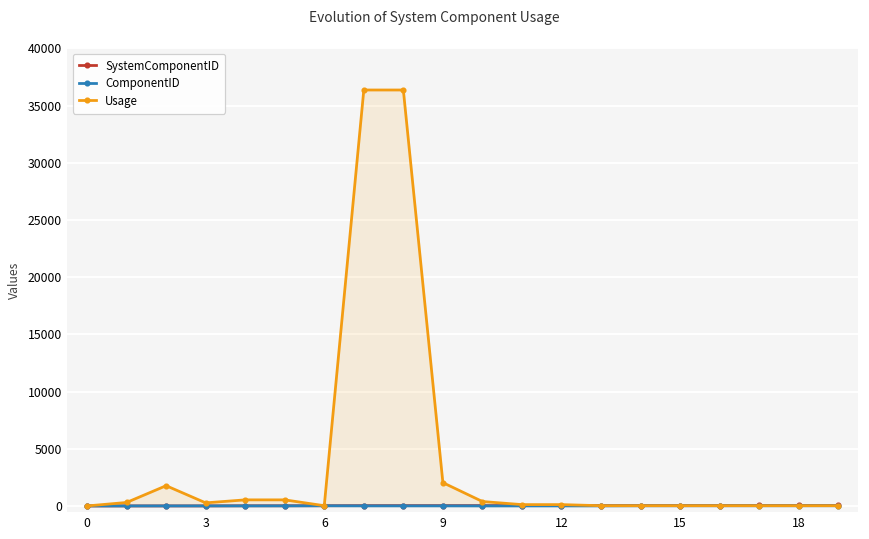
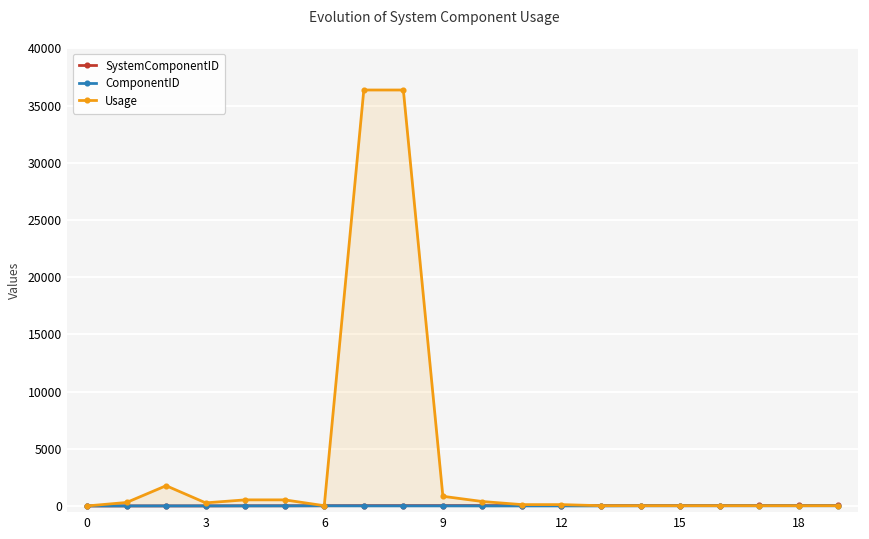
Usage, 9: 2000 -> 800
